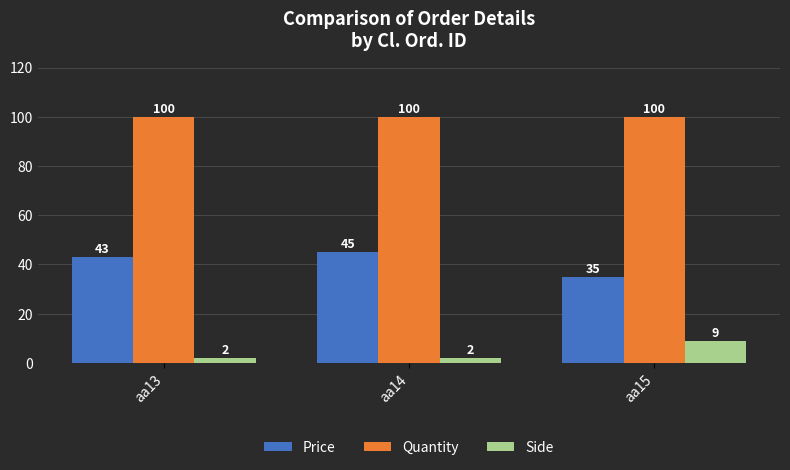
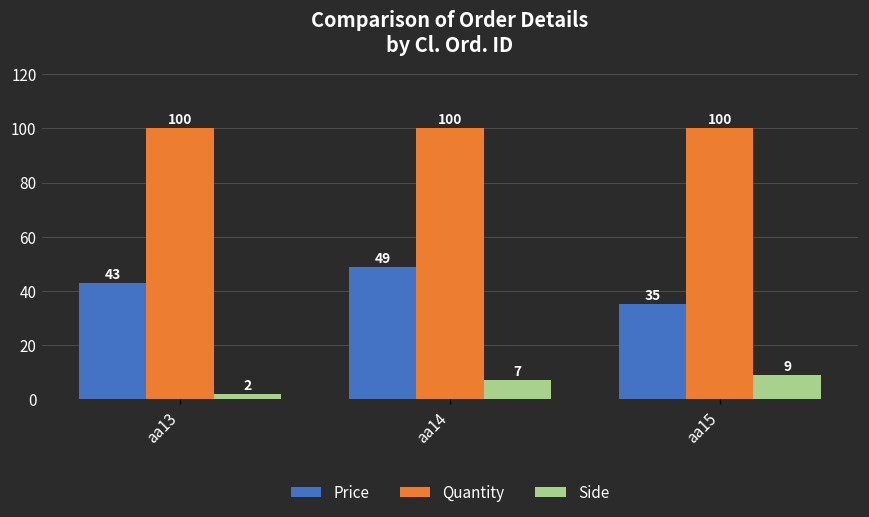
Price, aa14: 45 -> 49
Side, aa14: 2 -> 7
